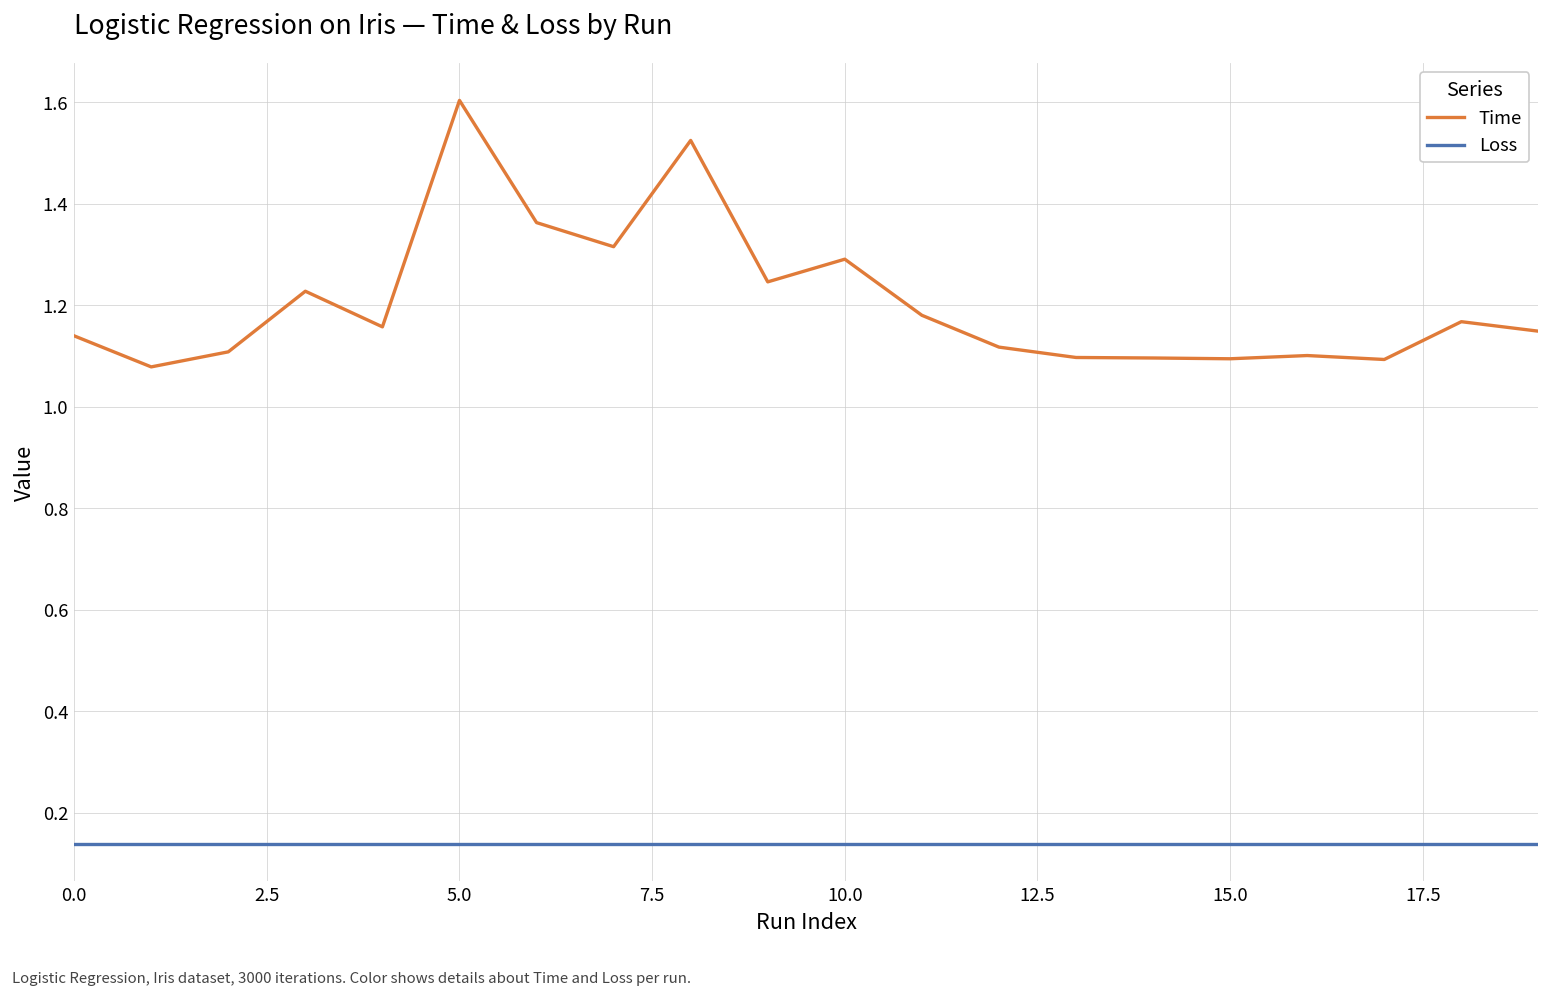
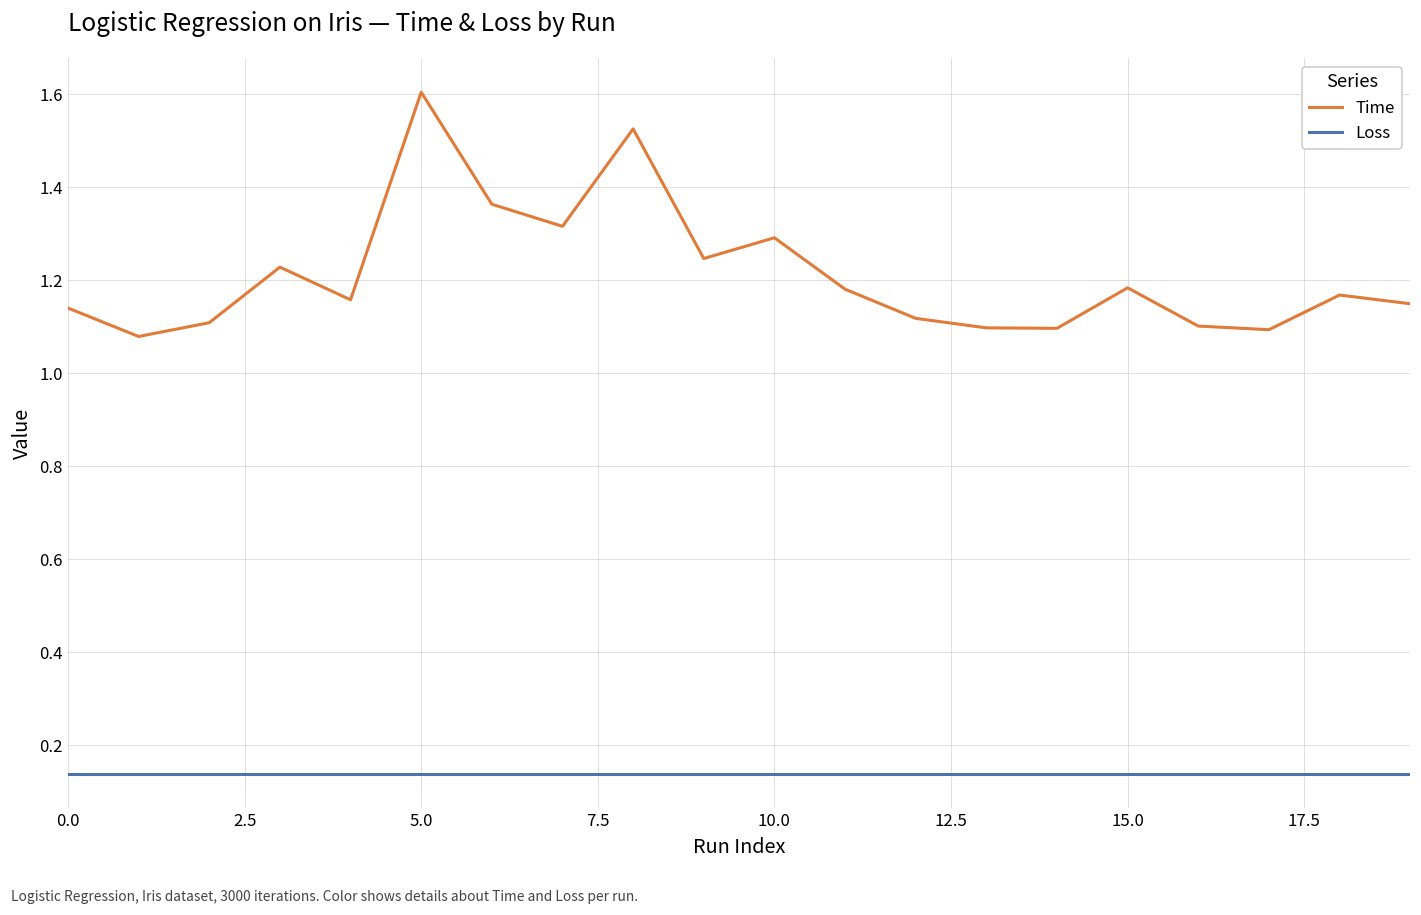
Time, 15.0: 1.09 -> 1.18
